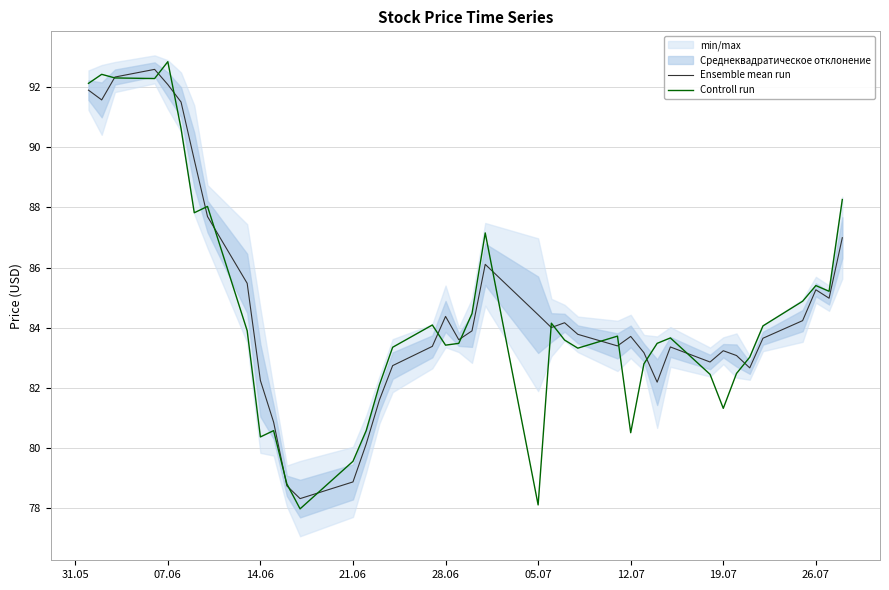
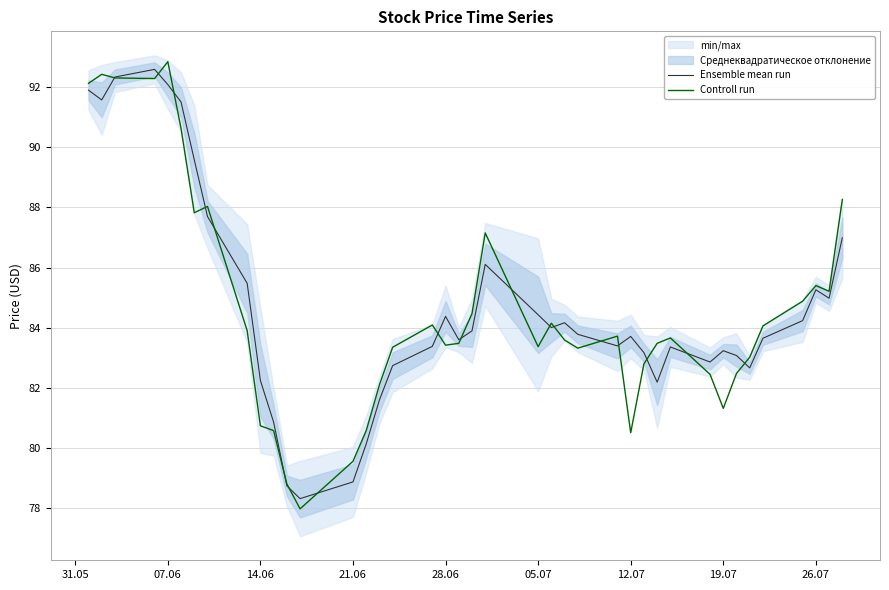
Controll run, 14.06: 80.4 -> 80.7
Controll run, 05.07: 78.1 -> 83.4
